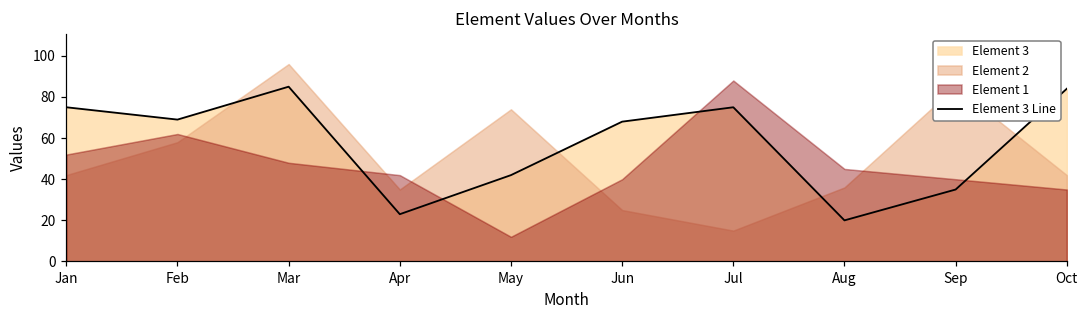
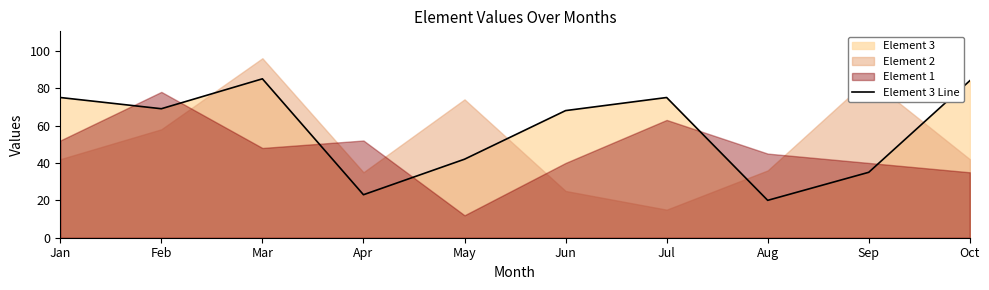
Element 1, Feb: 62 -> 78
Element 1, Apr: 42 -> 52
Element 1, Jul: 88 -> 63
